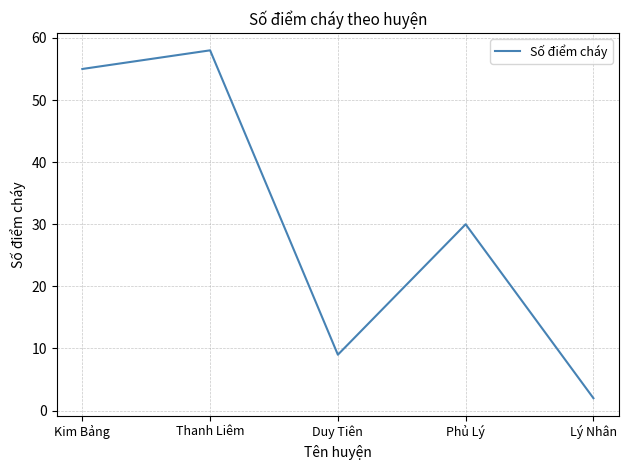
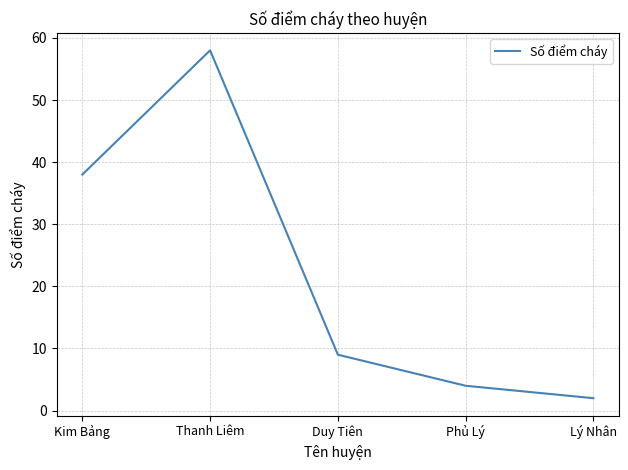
Kim Bảng: 55 -> 38
Phủ Lý: 30 -> 4
